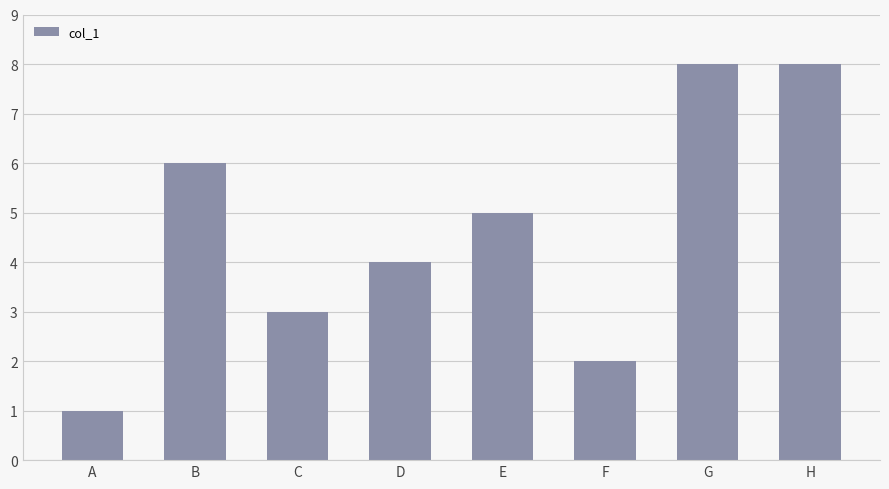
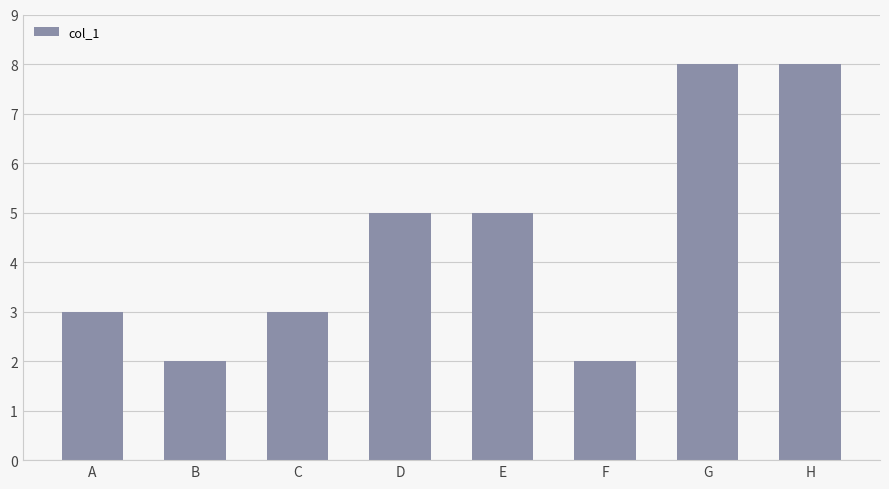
A: 1 -> 3
B: 6 -> 2
D: 4 -> 5
